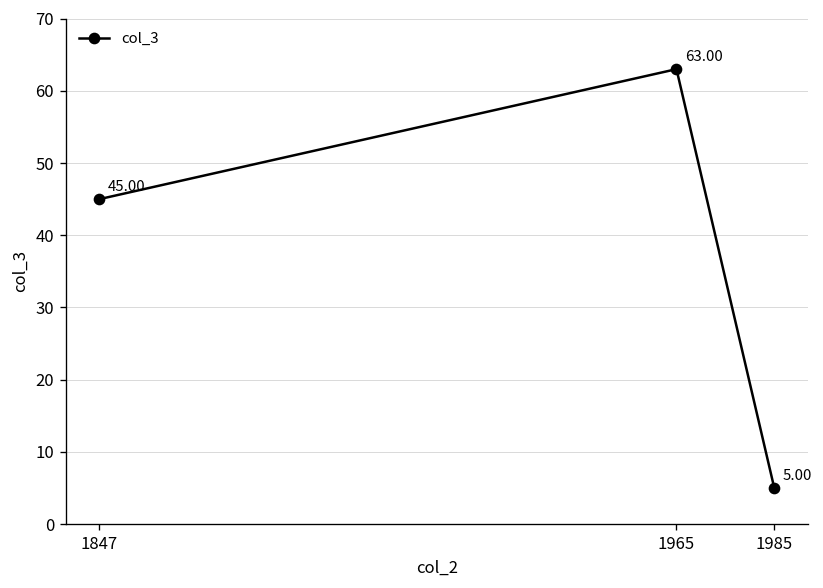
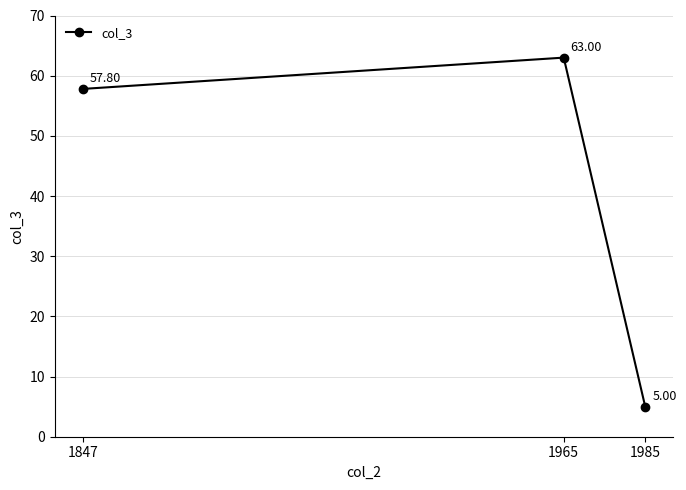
1847: 45.00 -> 57.80
